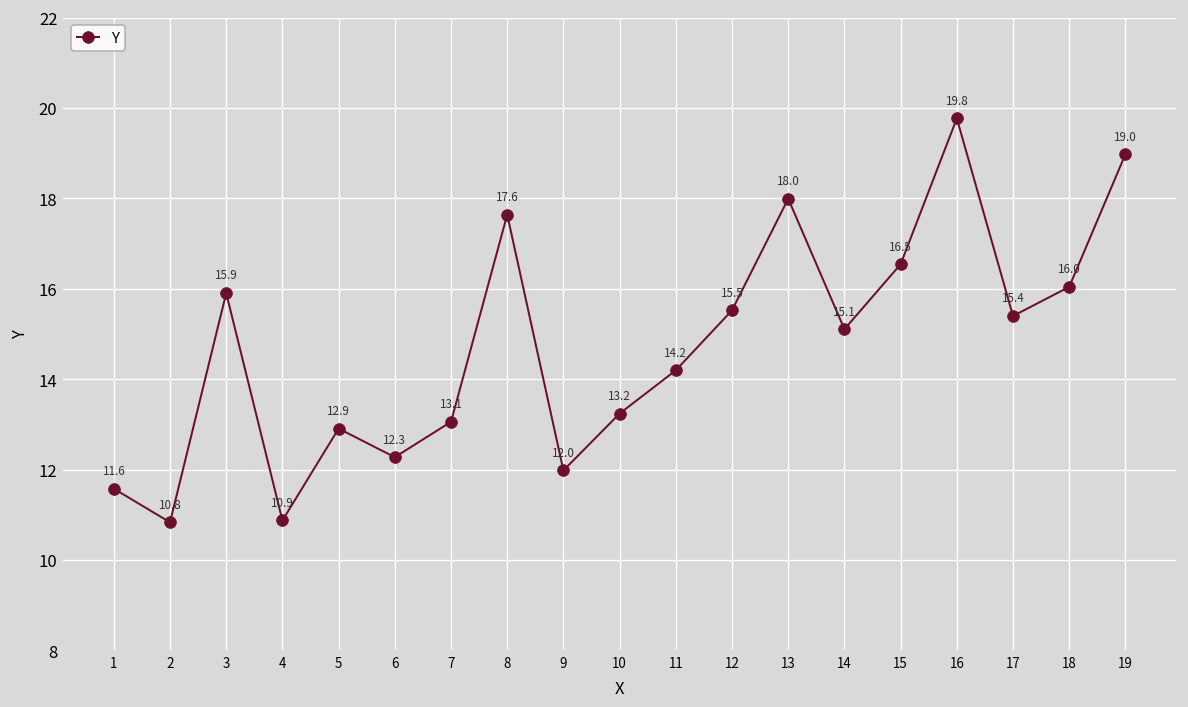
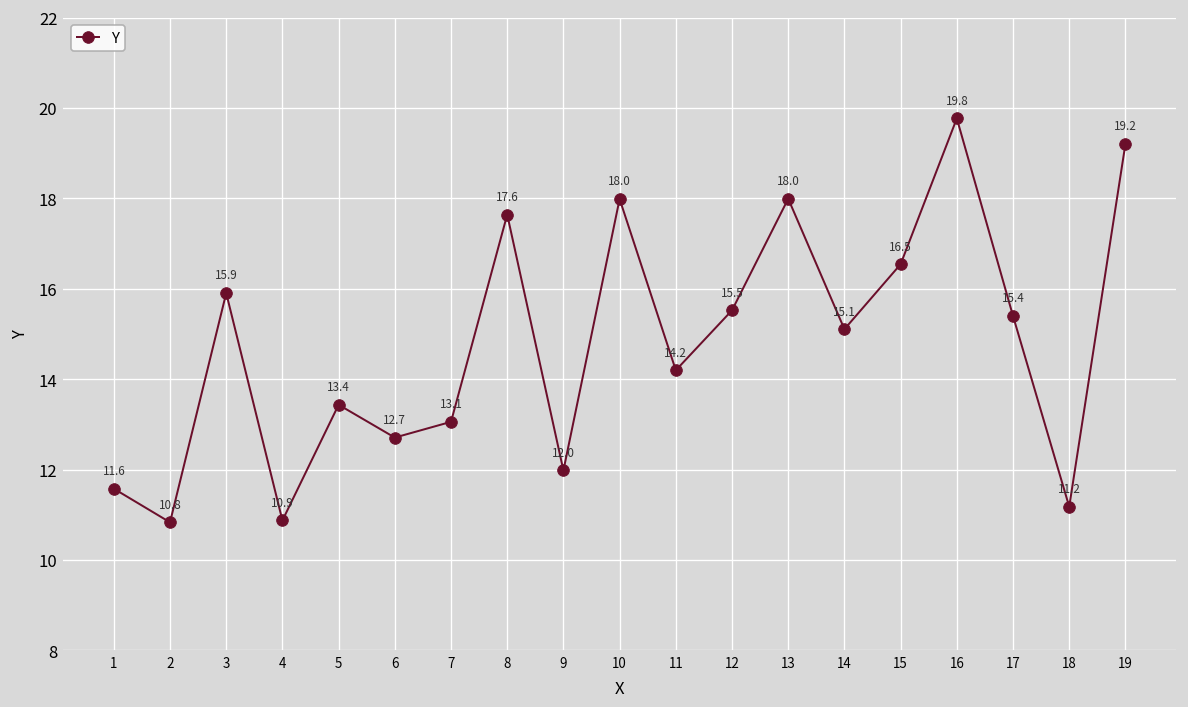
5: 12.9 -> 13.4
6: 12.3 -> 12.7
10: 13.2 -> 18.0
18: 16.0 -> 11.2
19: 19.0 -> 19.2
